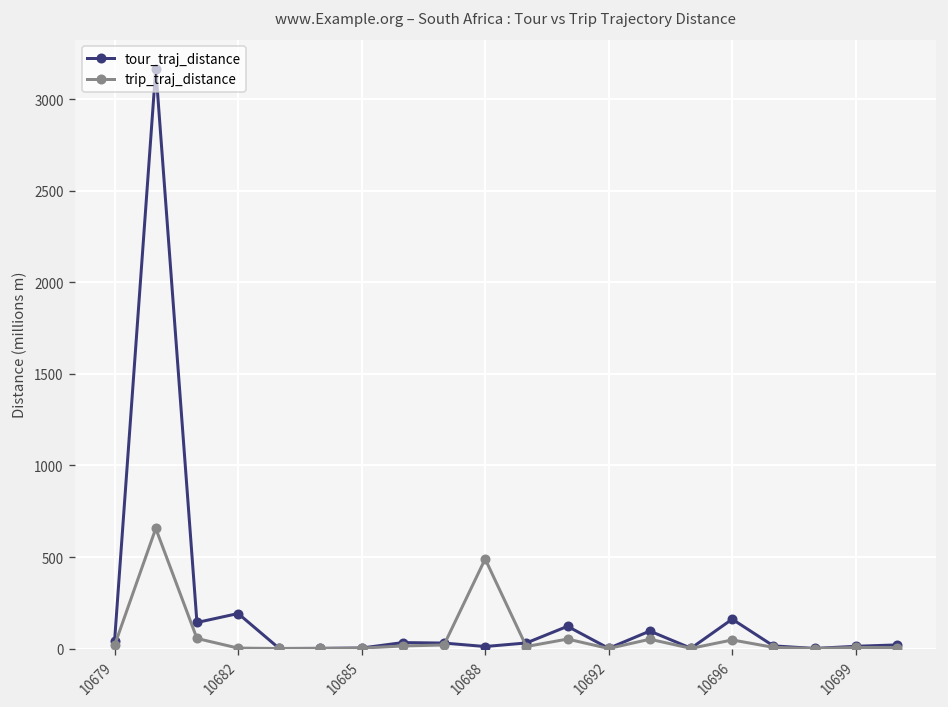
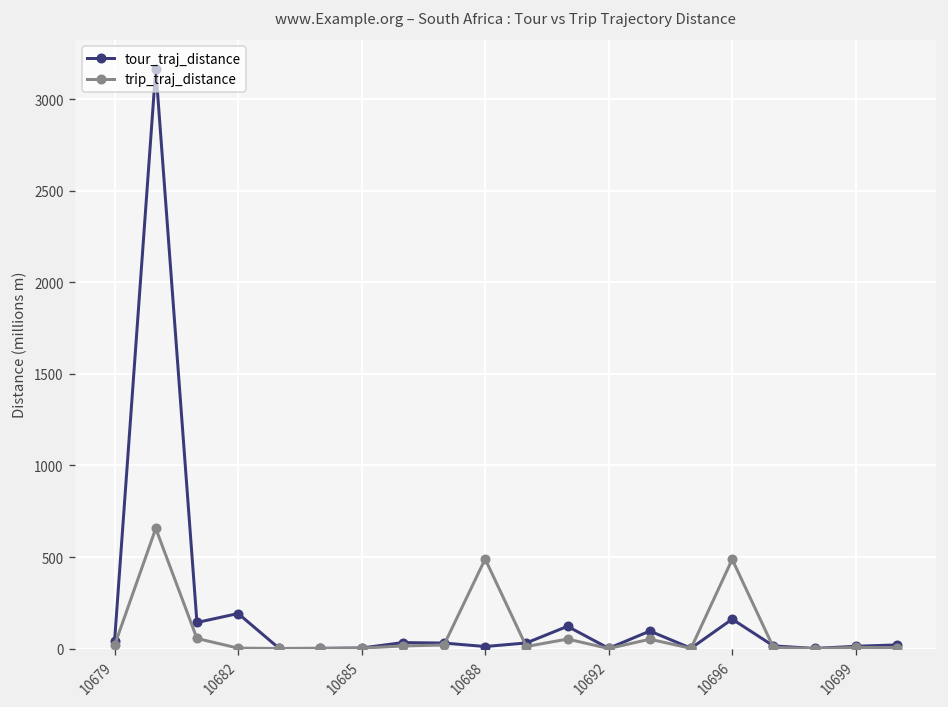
trip_traj_distance, 10696: 50 -> 490
